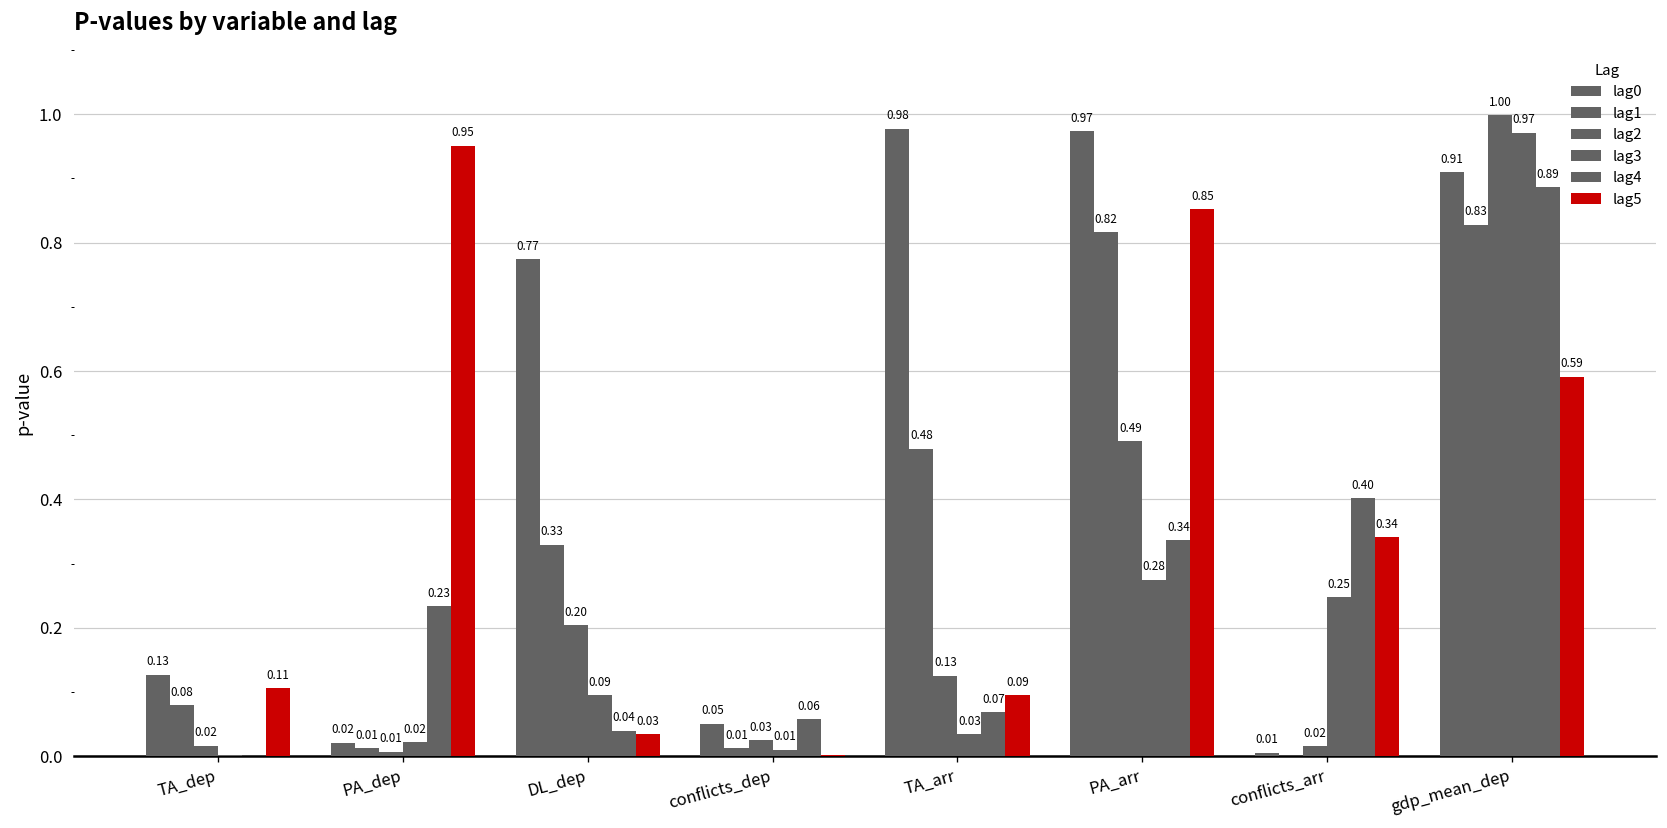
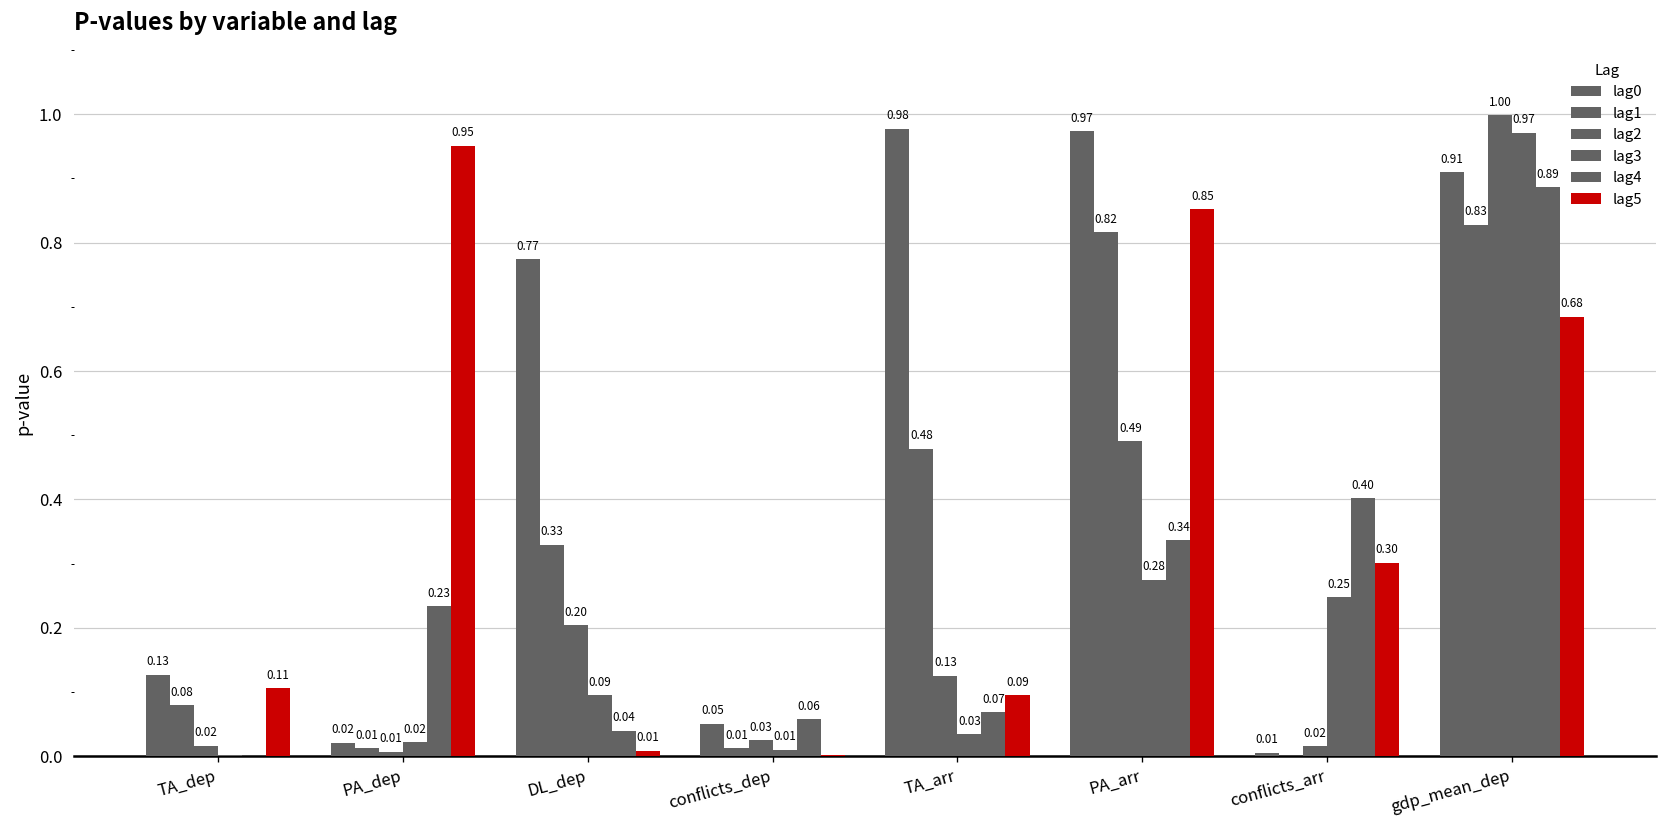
lag5, DL_dep: 0.03 -> 0.01
lag5, conflicts_arr: 0.34 -> 0.30
lag5, gdp_mean_dep: 0.59 -> 0.68
